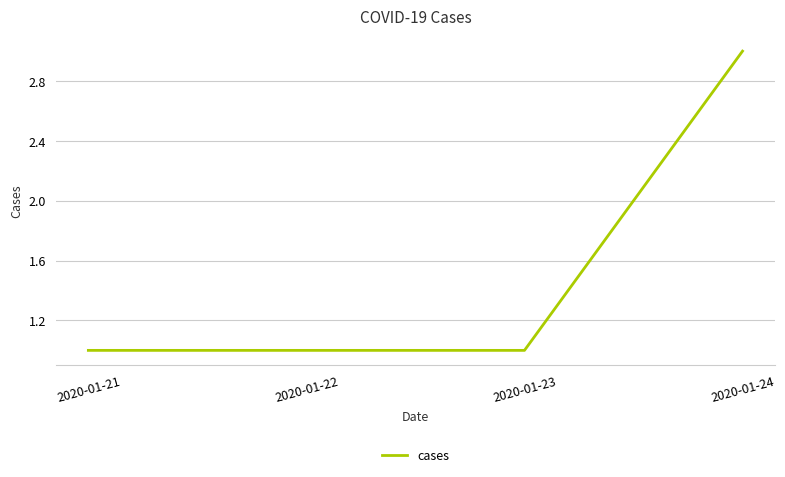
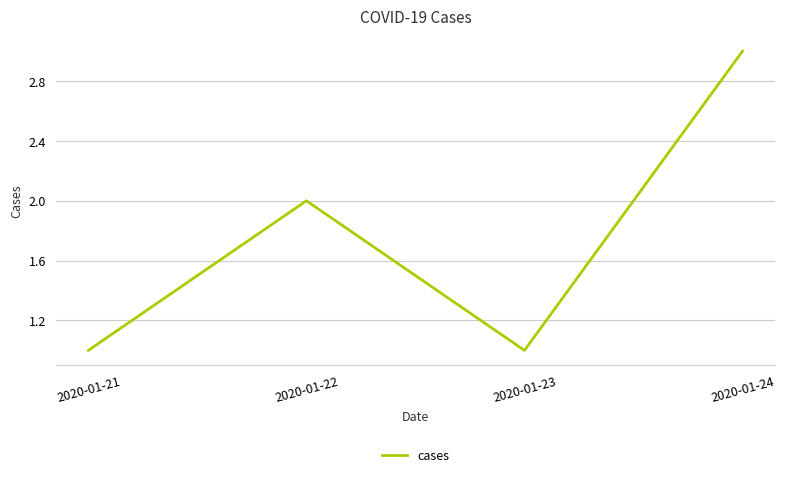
2020-01-22: 1 -> 2
